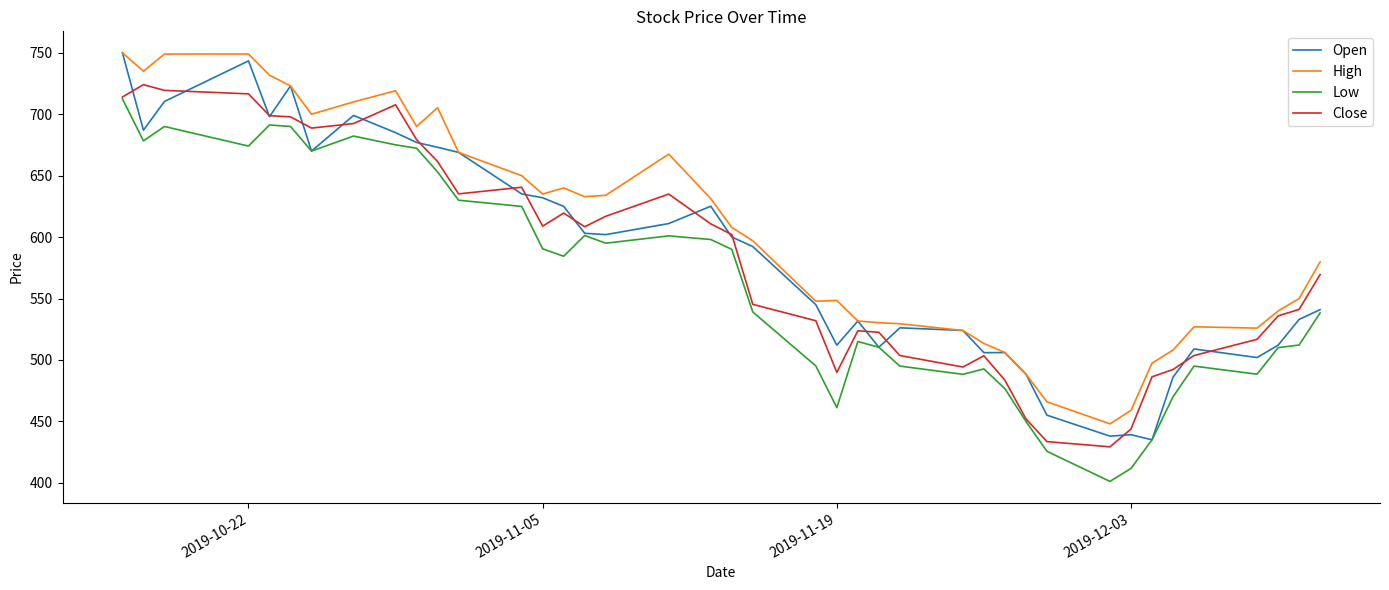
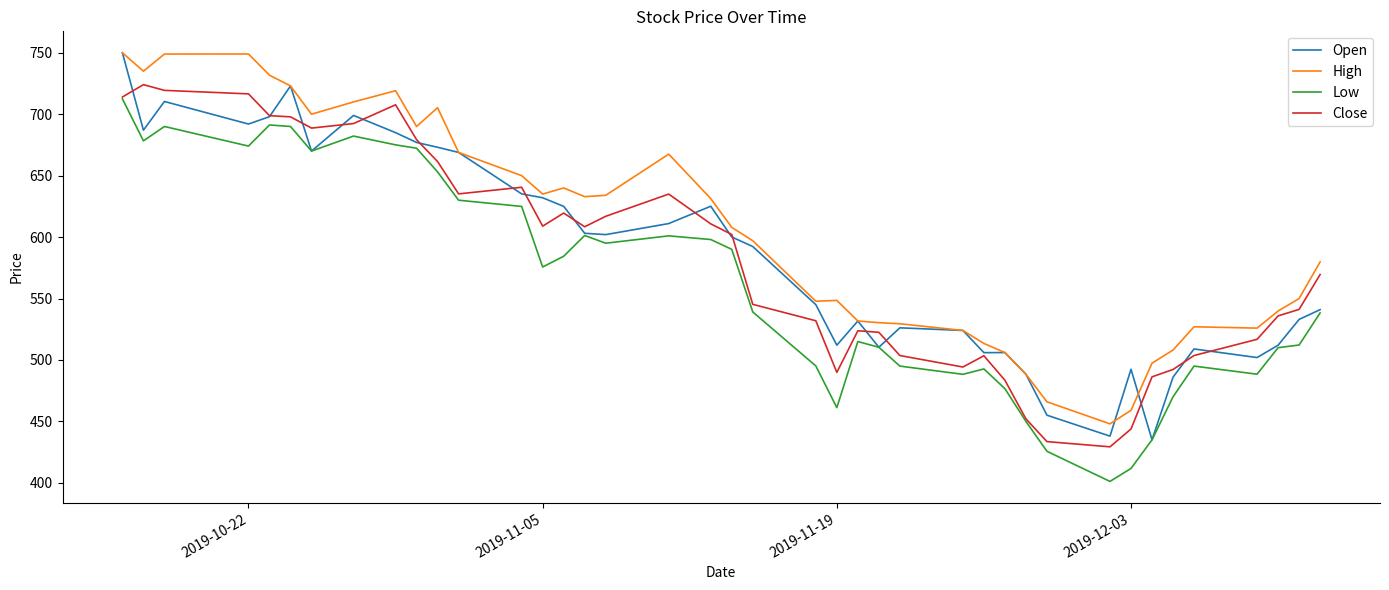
Open, 2019-10-22: 743 -> 692
Low, 2019-11-05: 590 -> 576
Open, 2019-12-03: 439 -> 492
